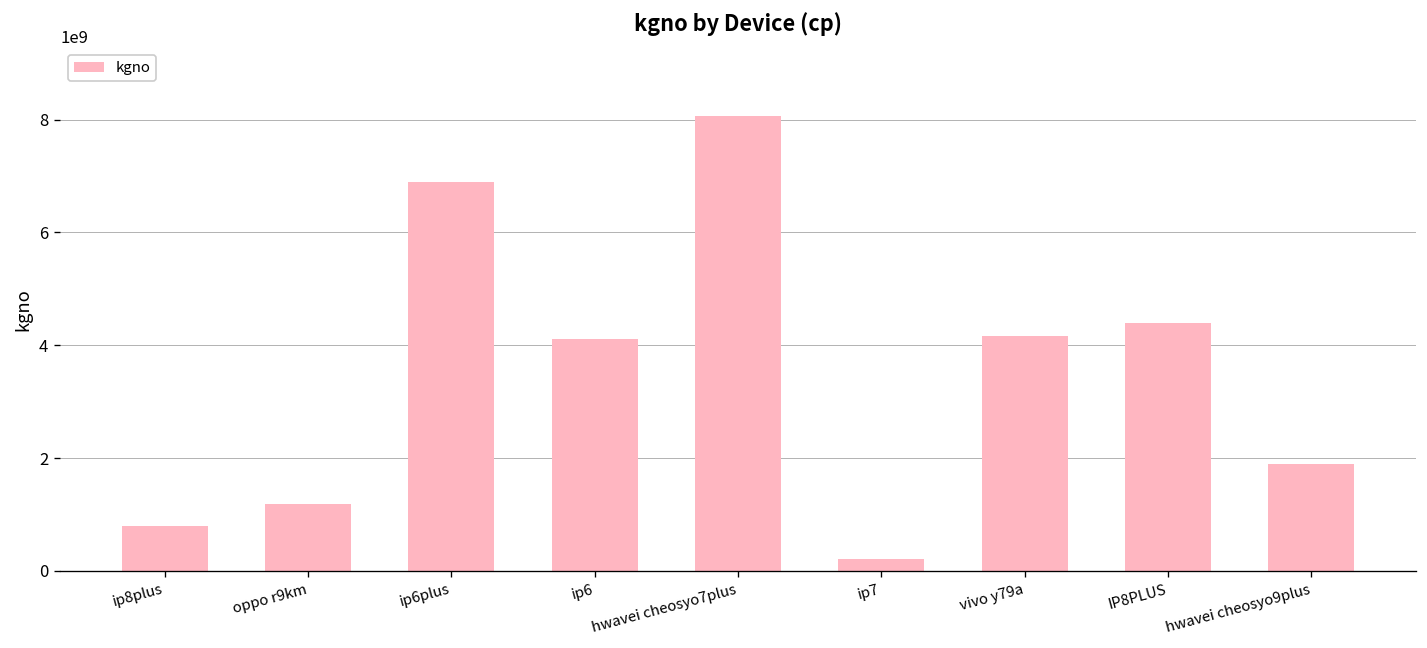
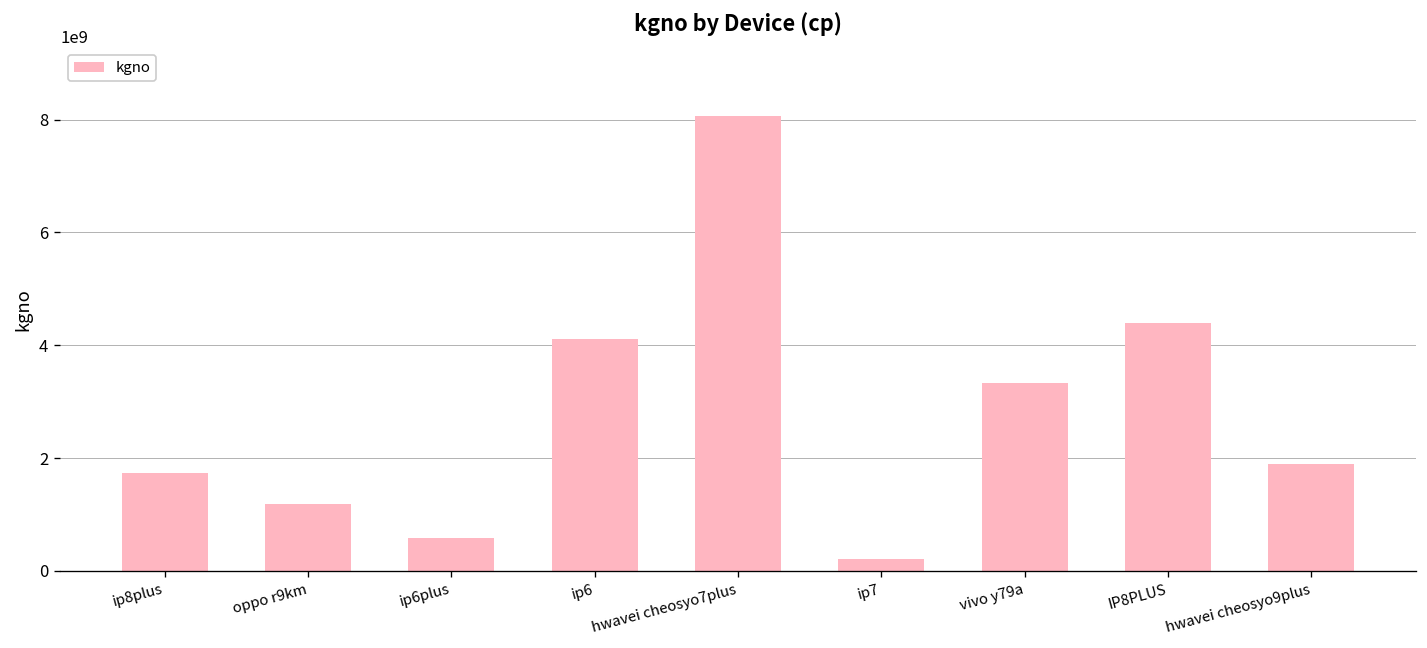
ip8plus: 800000000 -> 1700000000
ip6plus: 6900000000 -> 600000000
vivo y79a: 4200000000 -> 3300000000
